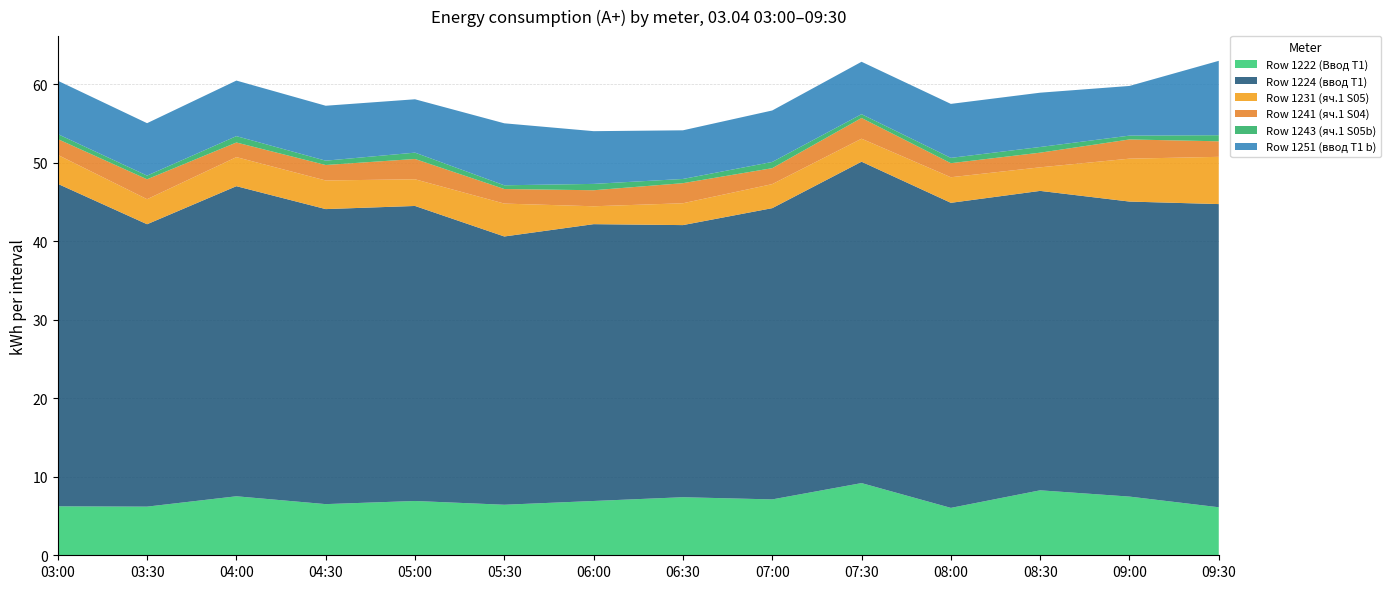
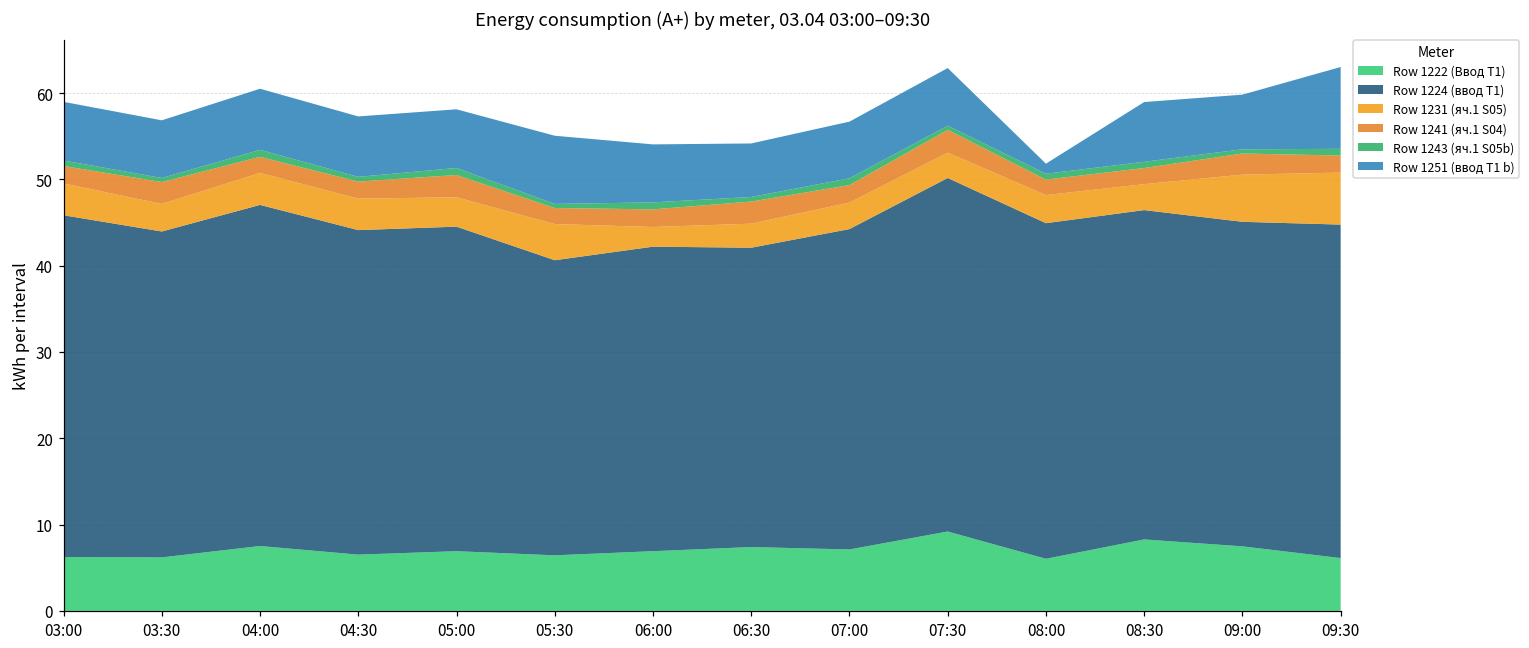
Row 1224 (ввод Т1), 03:00: 41 -> 40
Row 1224 (ввод Т1), 03:30: 36 -> 38
Row 1251 (ввод Т1 b), 08:00: 7 -> 1
